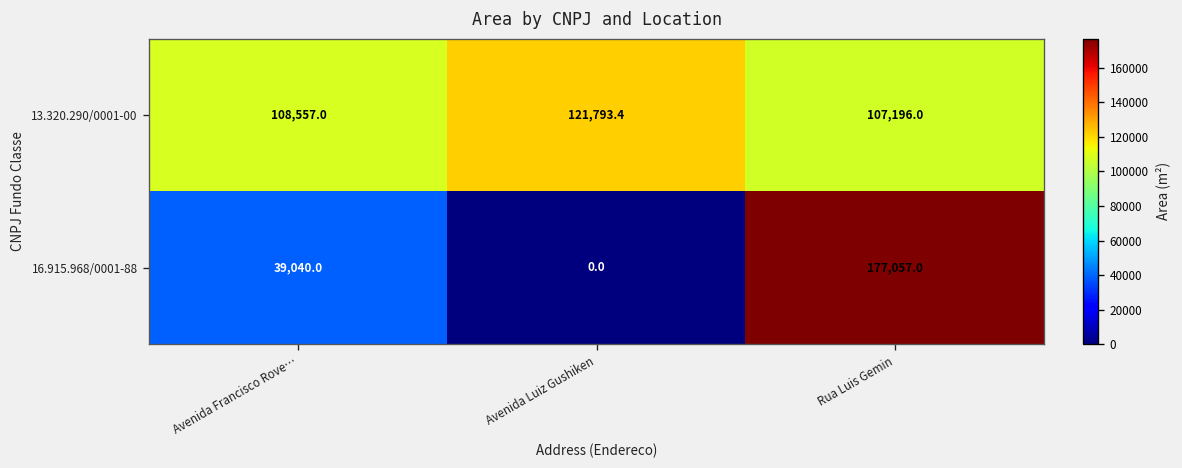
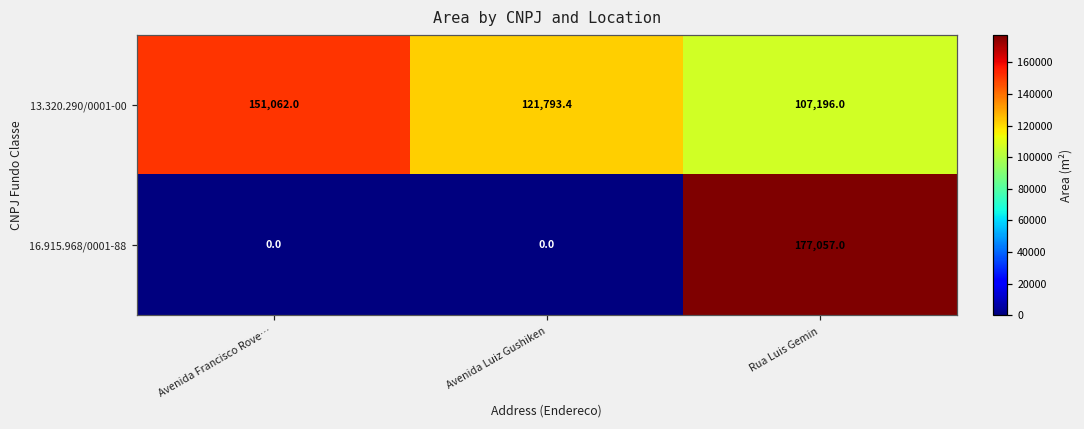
13.320.290/0001-00, Avenida Francisco Rove…: 108,557.0 -> 151,062.0
16.915.968/0001-88, Avenida Francisco Rove…: 39,040.0 -> 0.0
